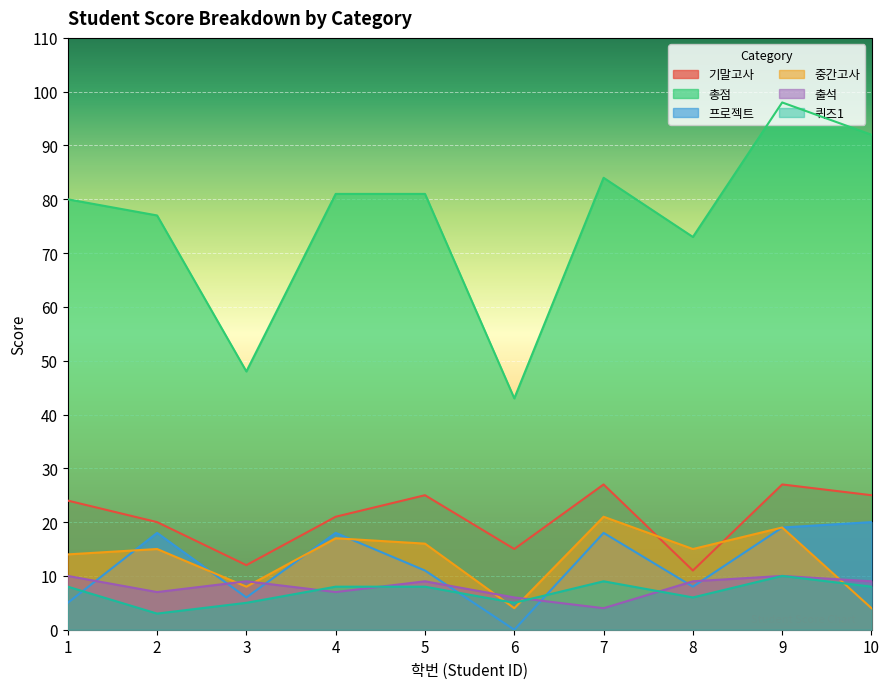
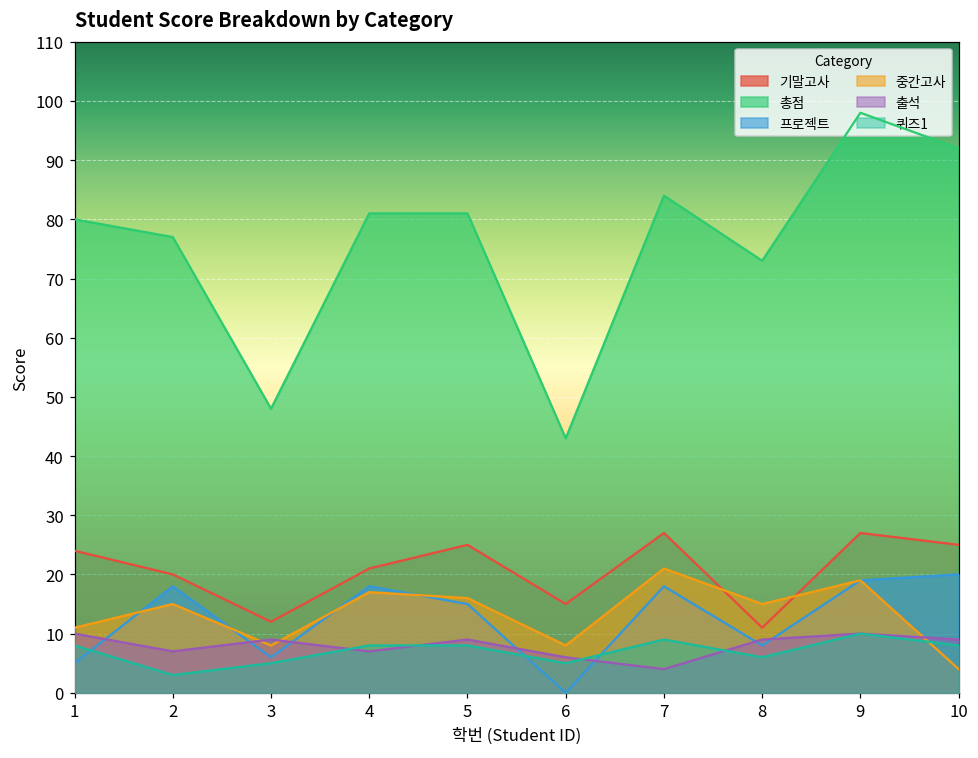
중간고사, 1: 14 -> 11
프로젝트, 5: 11 -> 15
중간고사, 6: 4 -> 8
